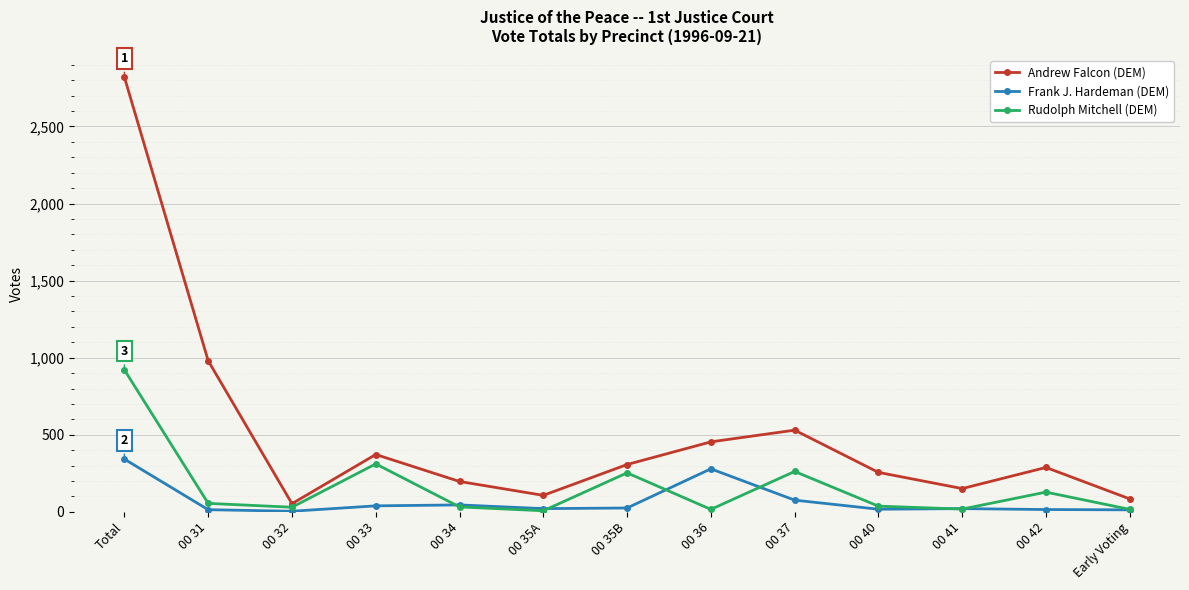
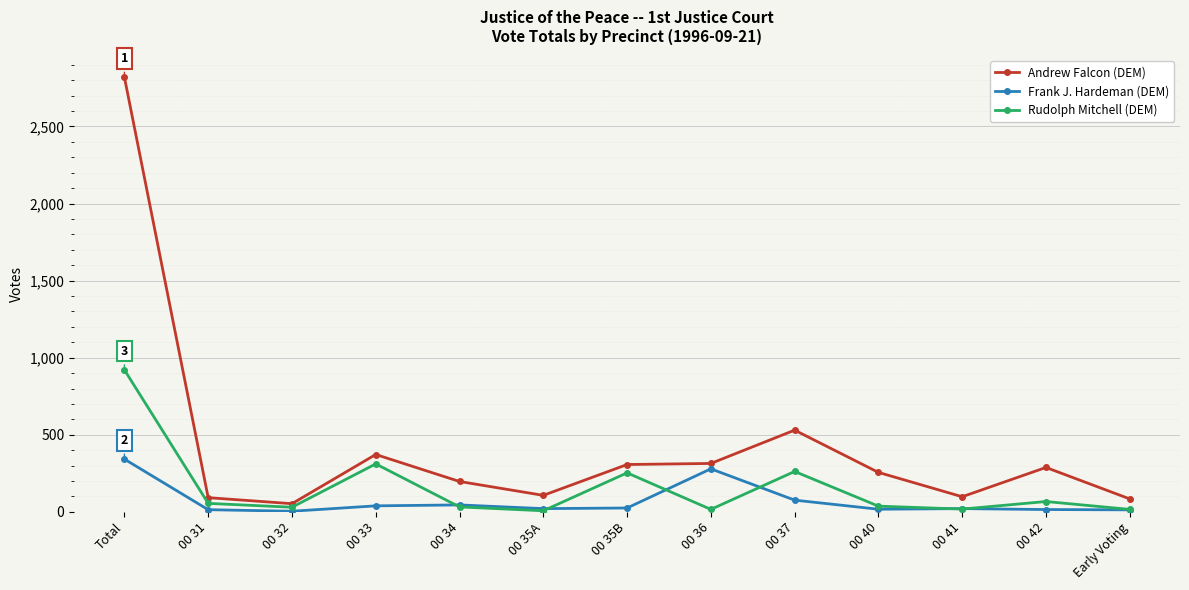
Andrew Falcon (DEM), 00 31: 980 -> 90
Andrew Falcon (DEM), 00 36: 450 -> 310
Andrew Falcon (DEM), 00 41: 150 -> 100
Rudolph Mitchell (DEM), 00 42: 130 -> 70
